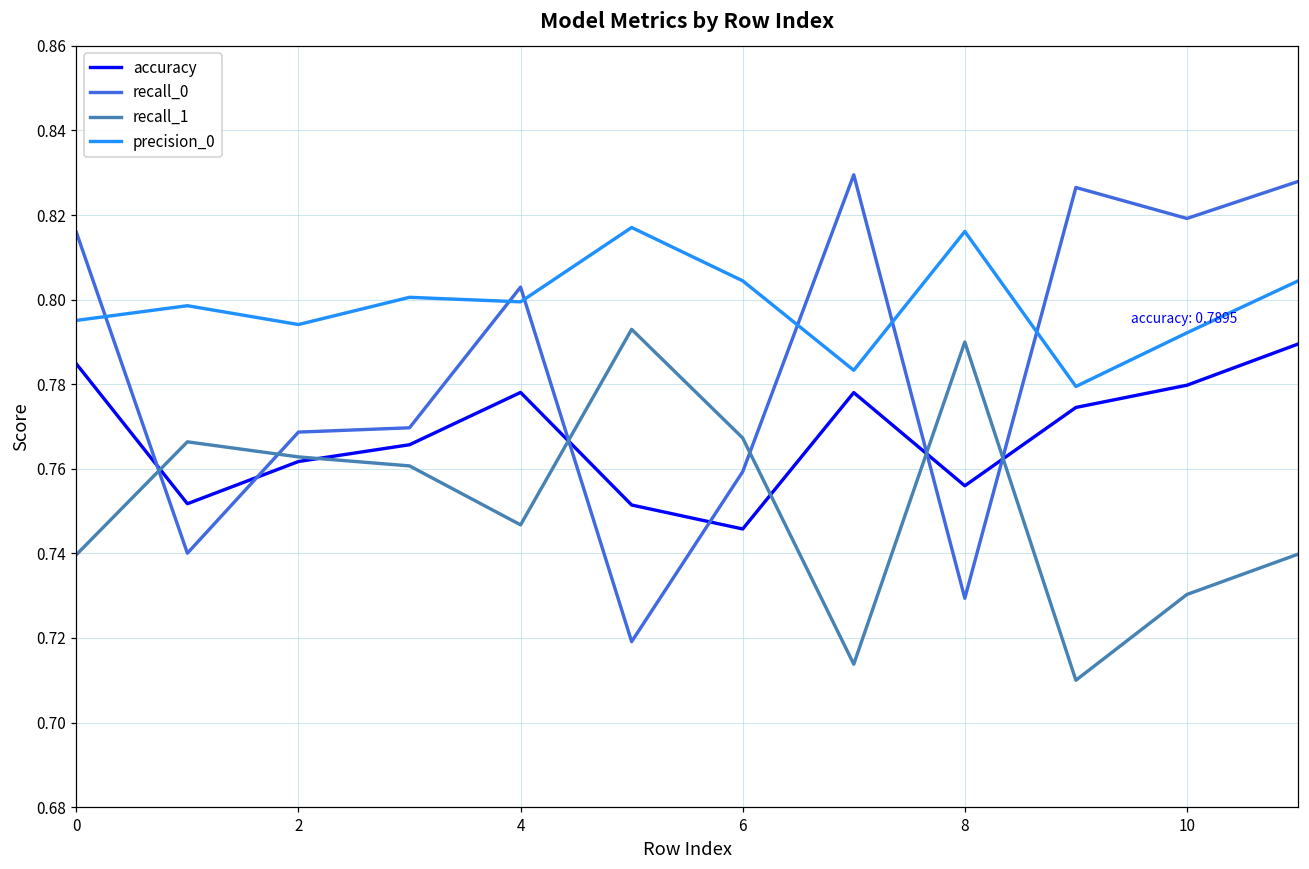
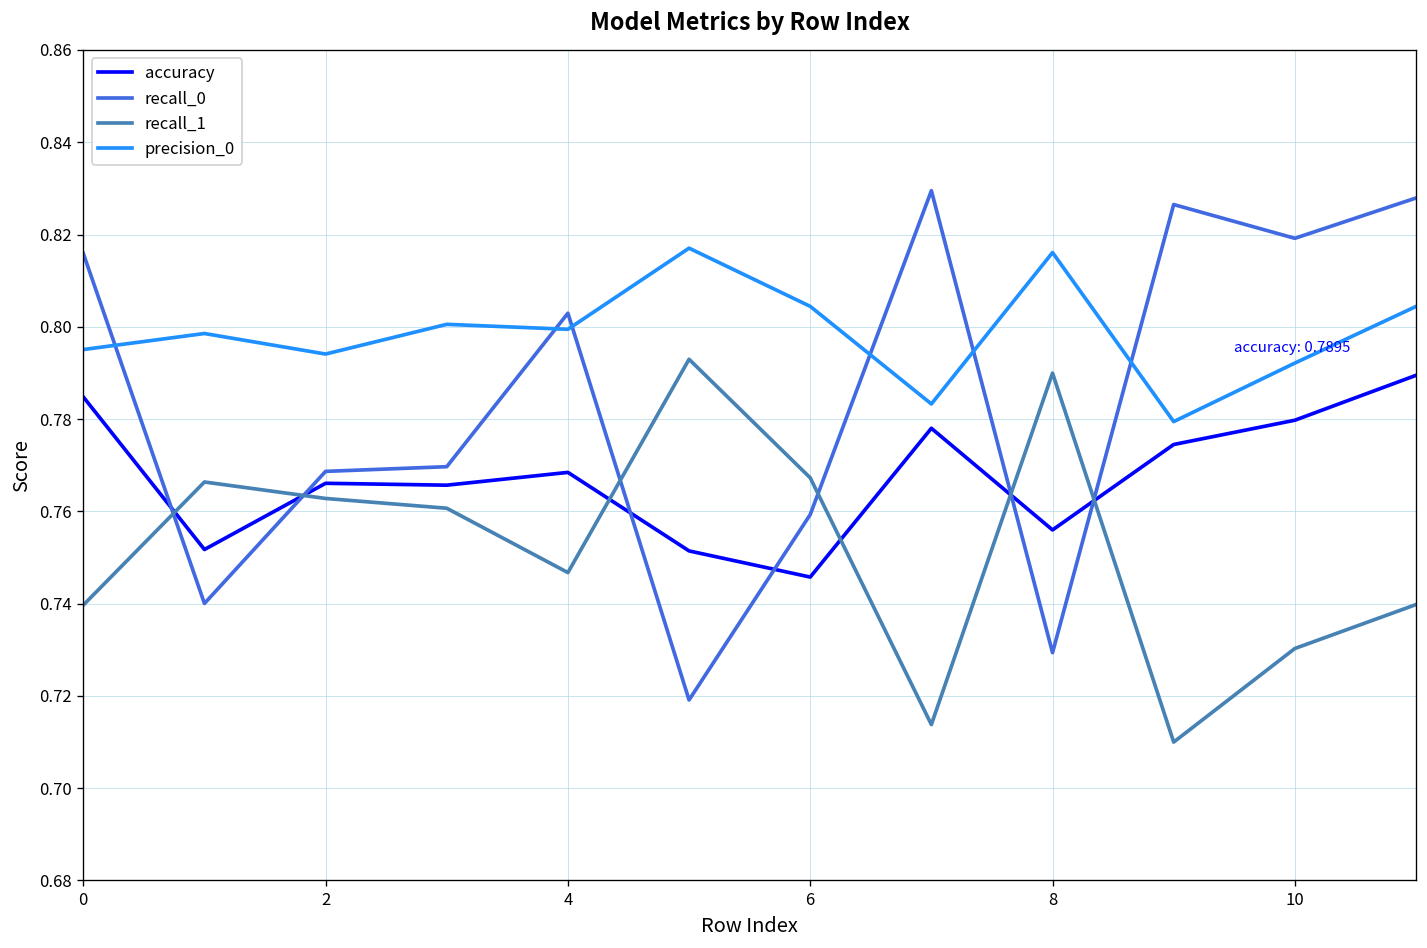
accuracy, 2: 0.762 -> 0.766
accuracy, 4: 0.778 -> 0.768
